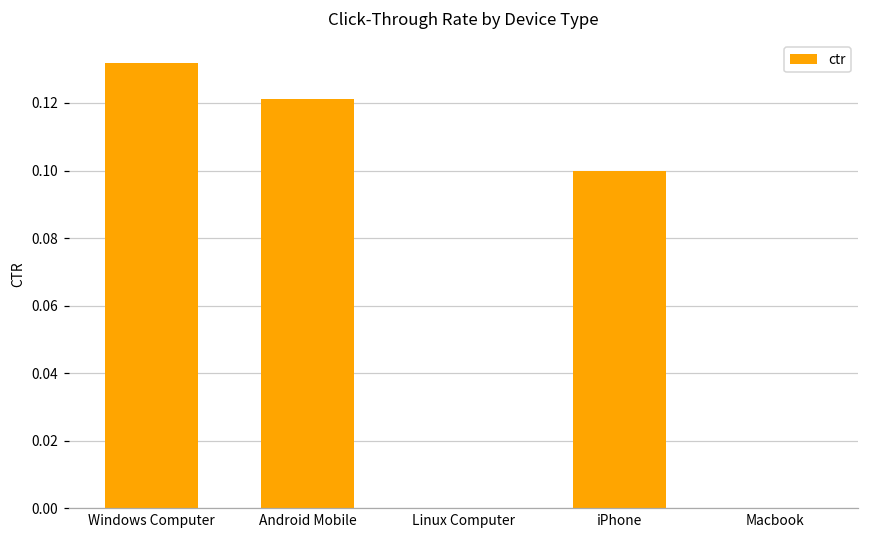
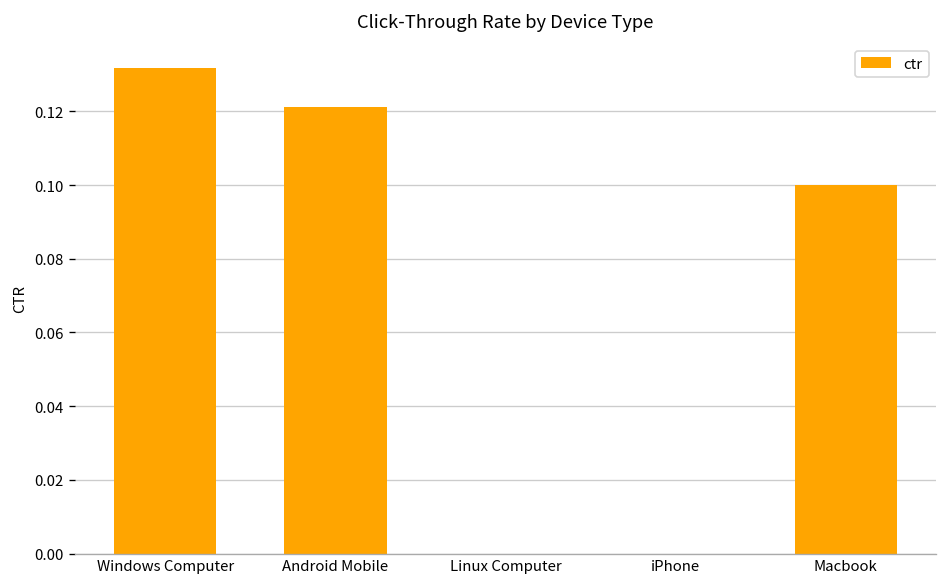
iPhone: 0.1 -> 0.0
Macbook: 0.0 -> 0.1
